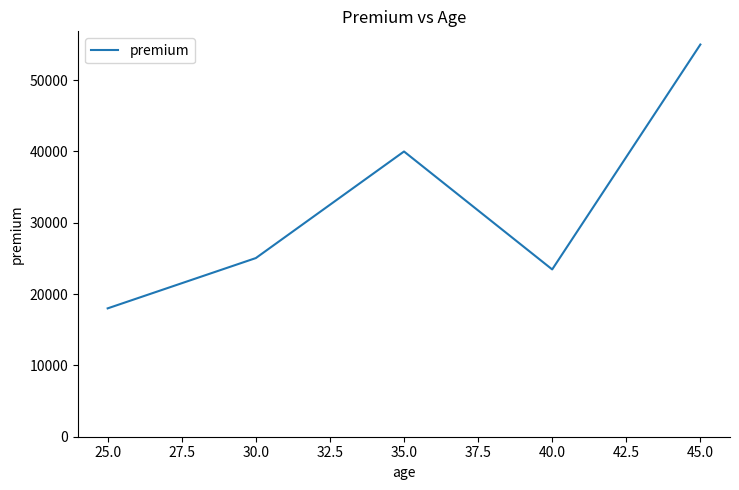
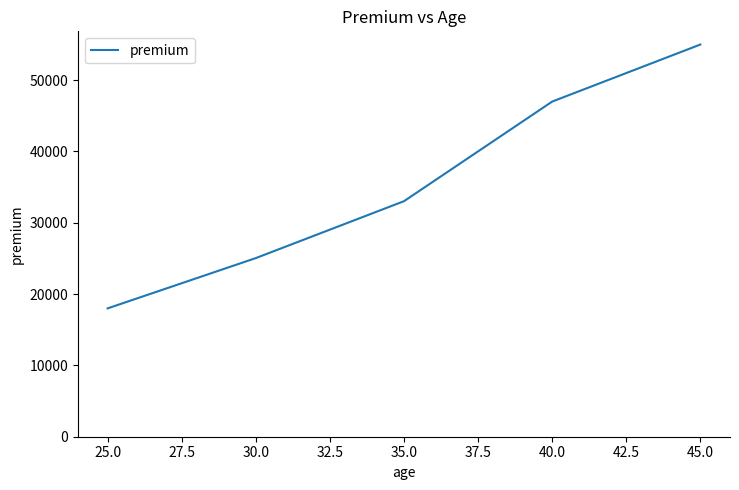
35.0: 40000 -> 33000
40.0: 23000 -> 47000
